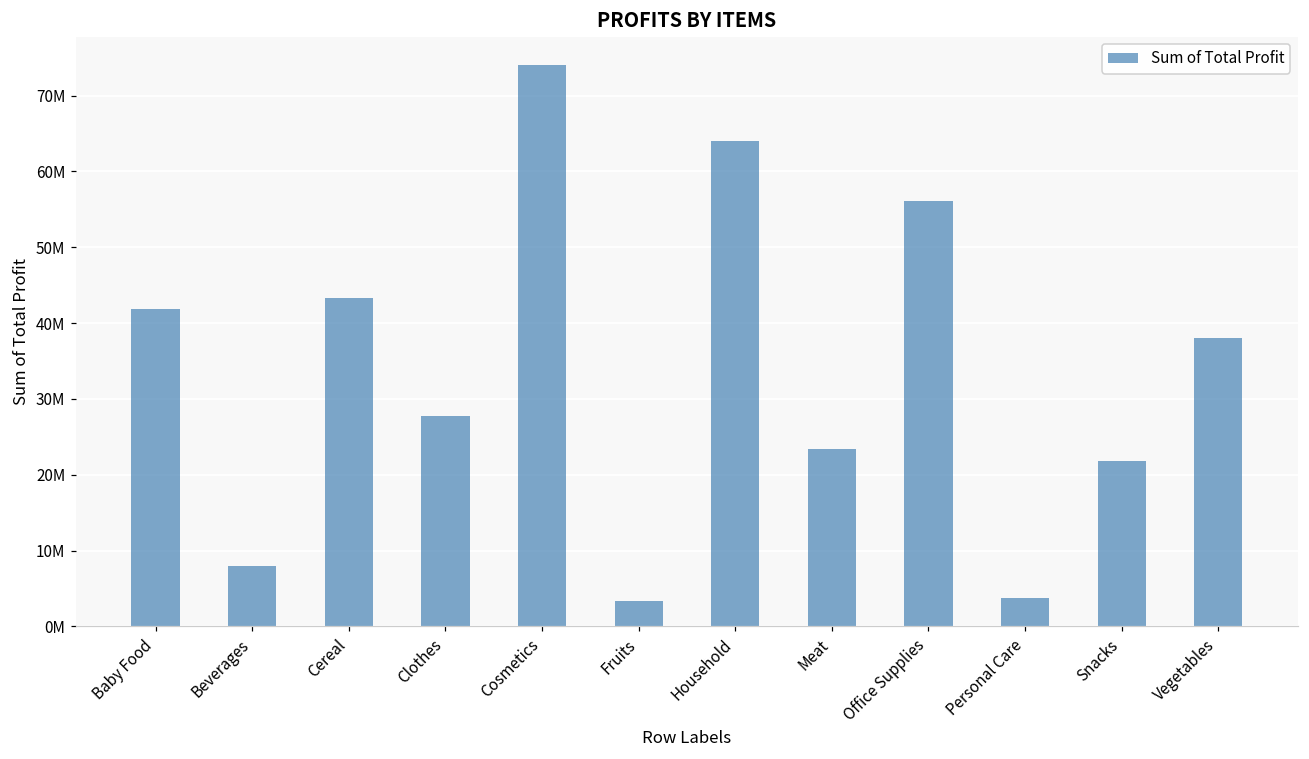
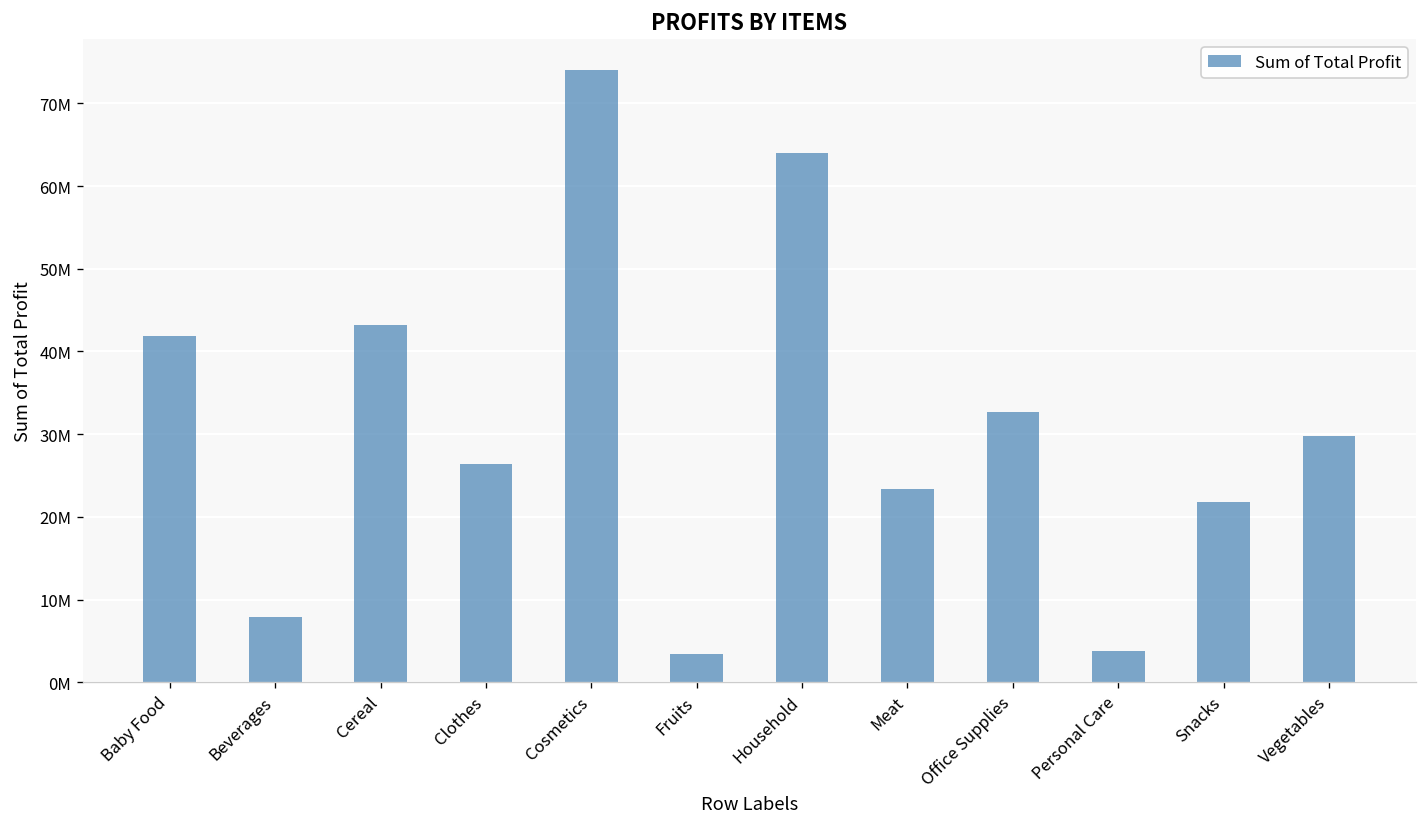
Clothes: 28000000 -> 26000000
Office Supplies: 56000000 -> 33000000
Vegetables: 38000000 -> 30000000
